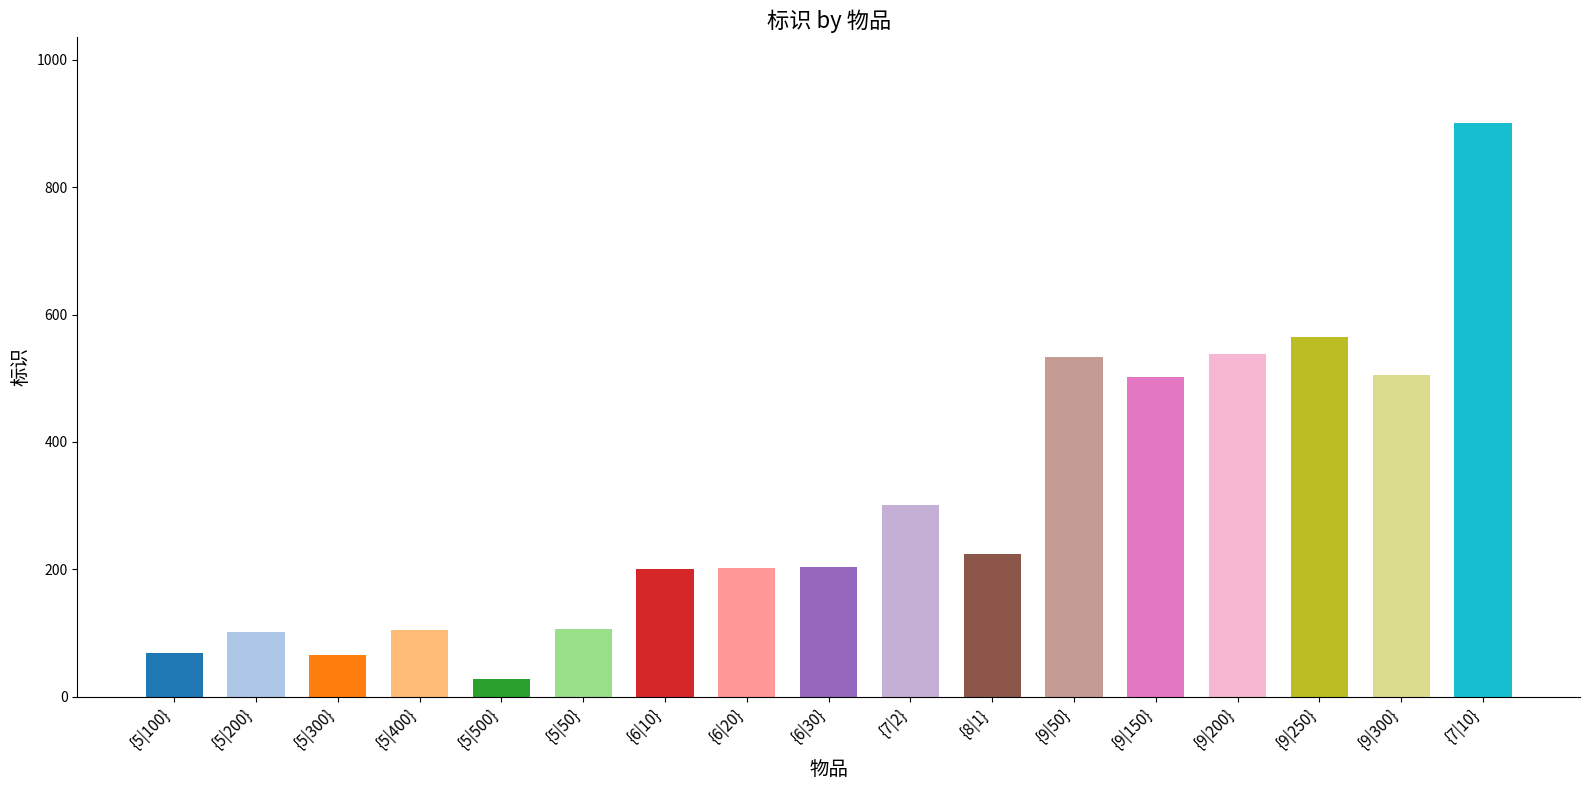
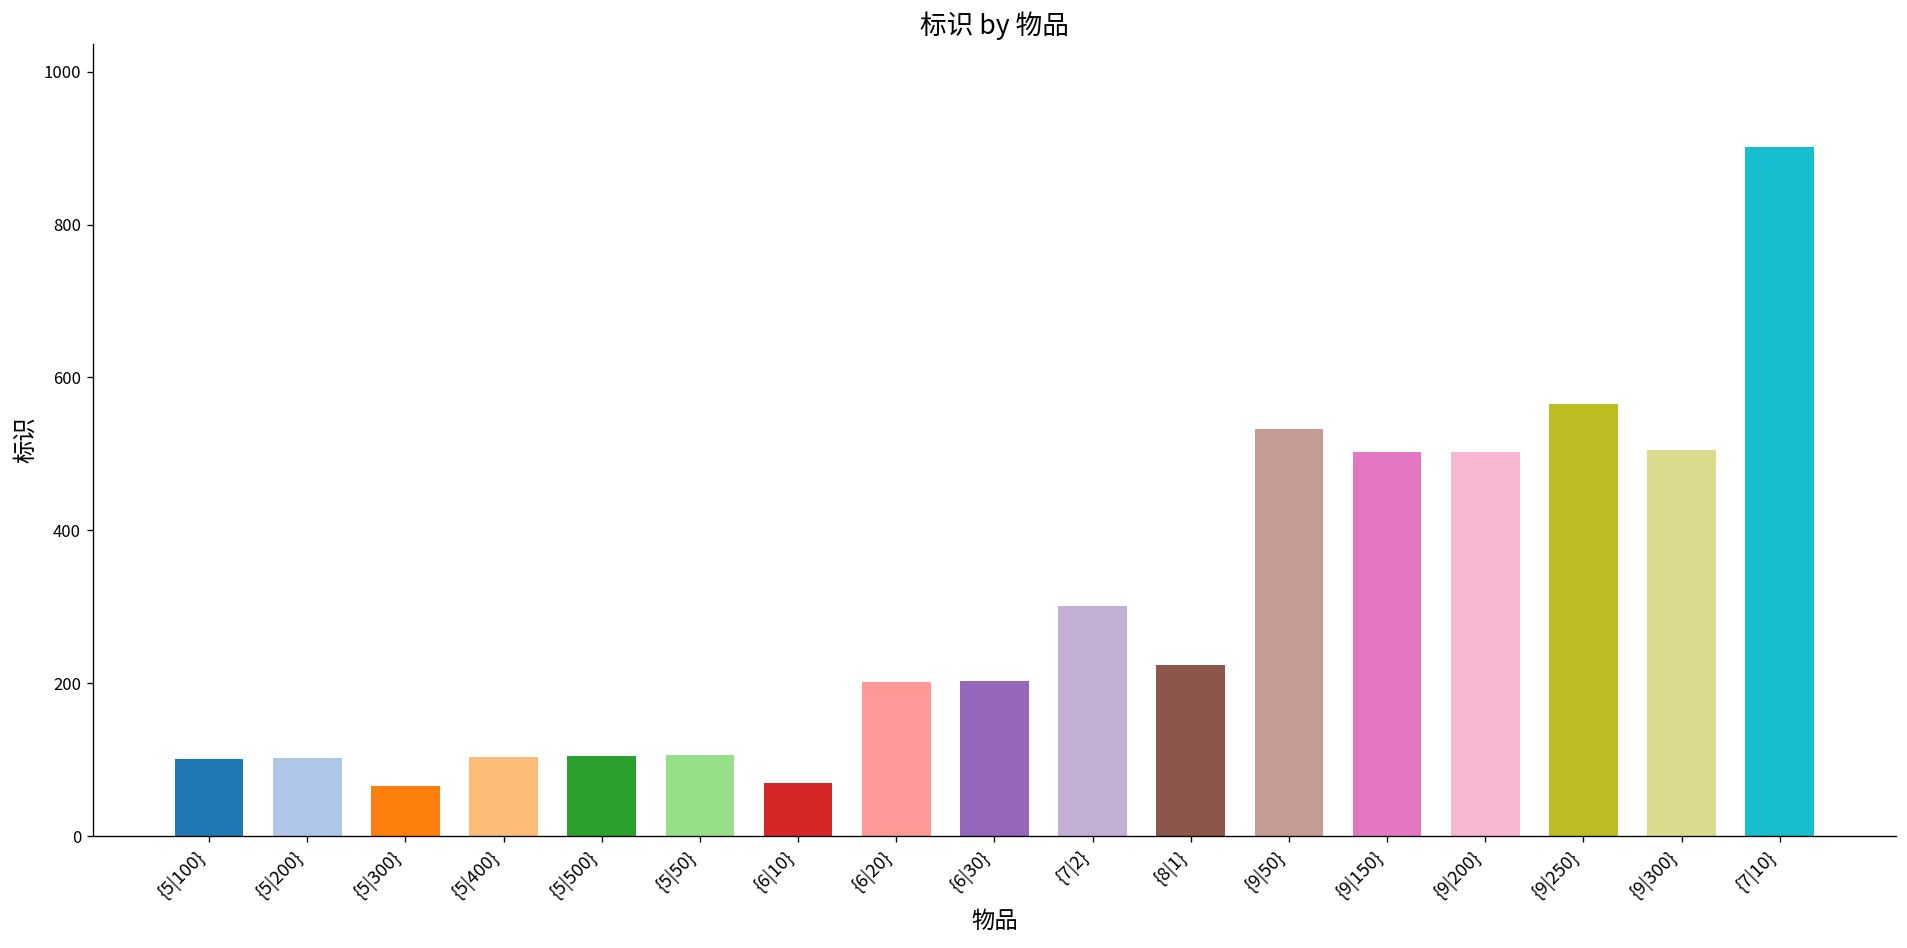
{5|100}: 70 -> 100
{5|500}: 30 -> 110
{6|10}: 200 -> 70
{9|200}: 540 -> 500
